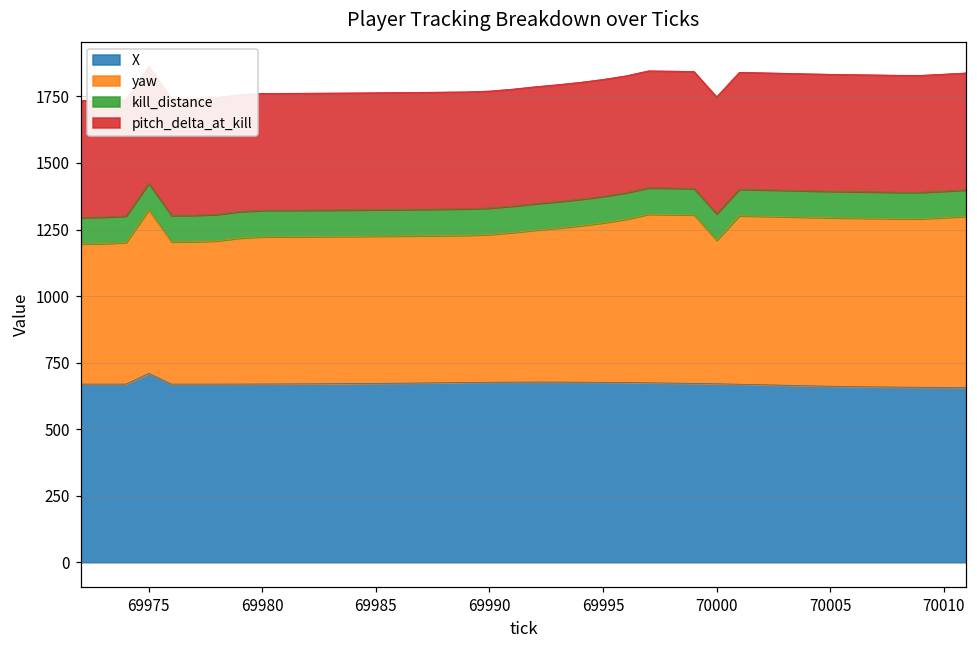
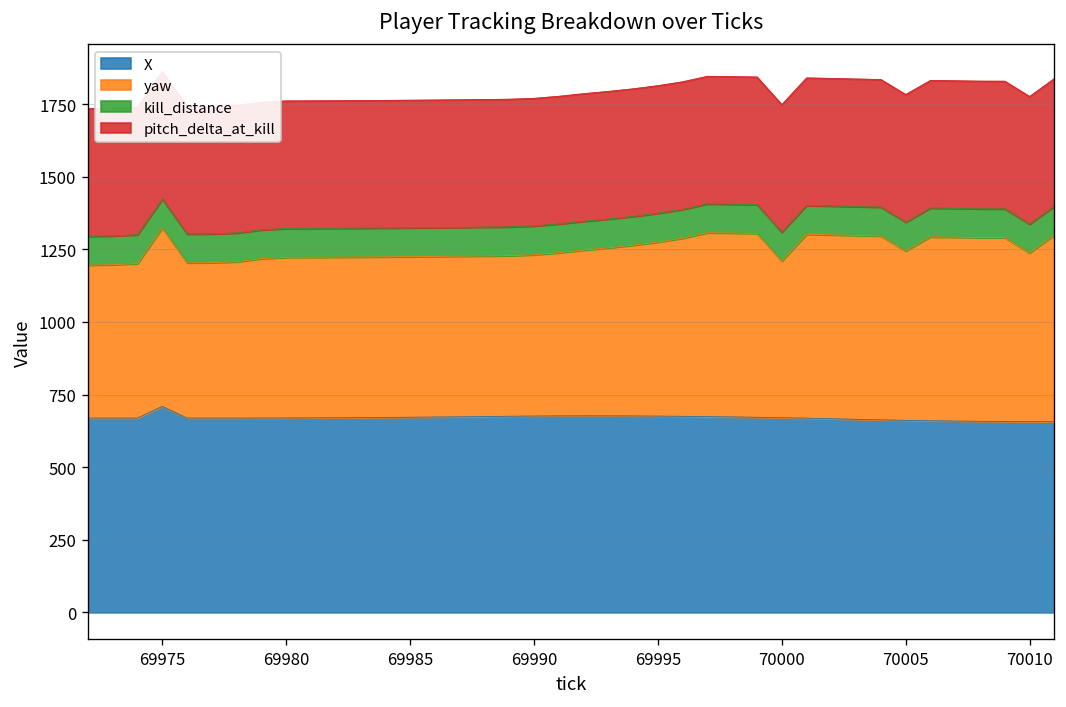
yaw, 70005: 630 -> 580
yaw, 70010: 640 -> 580
